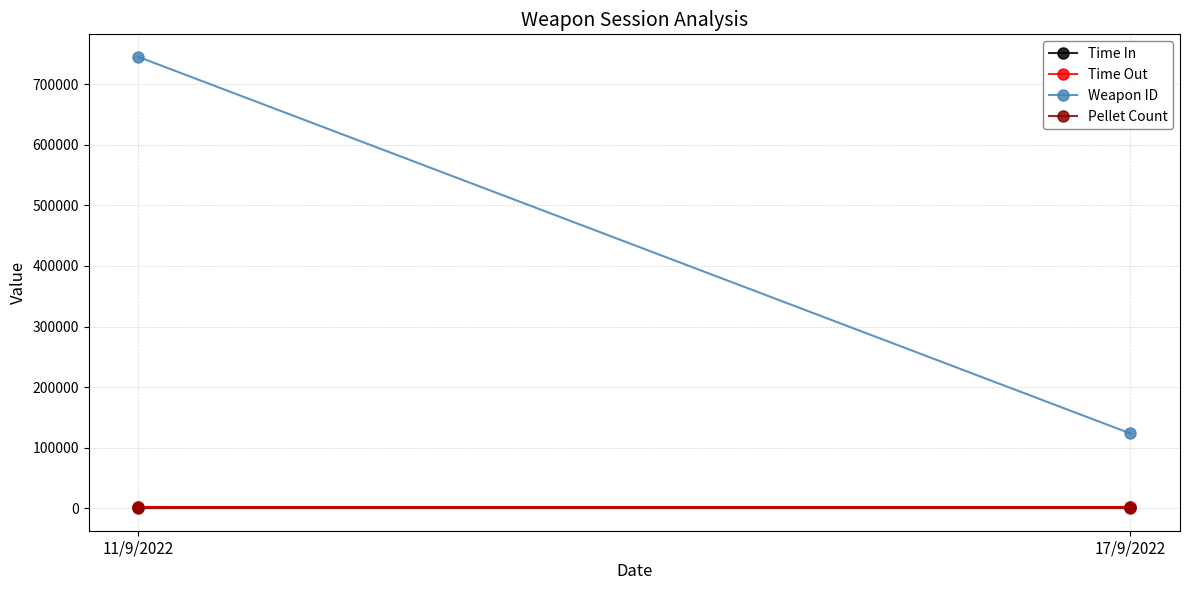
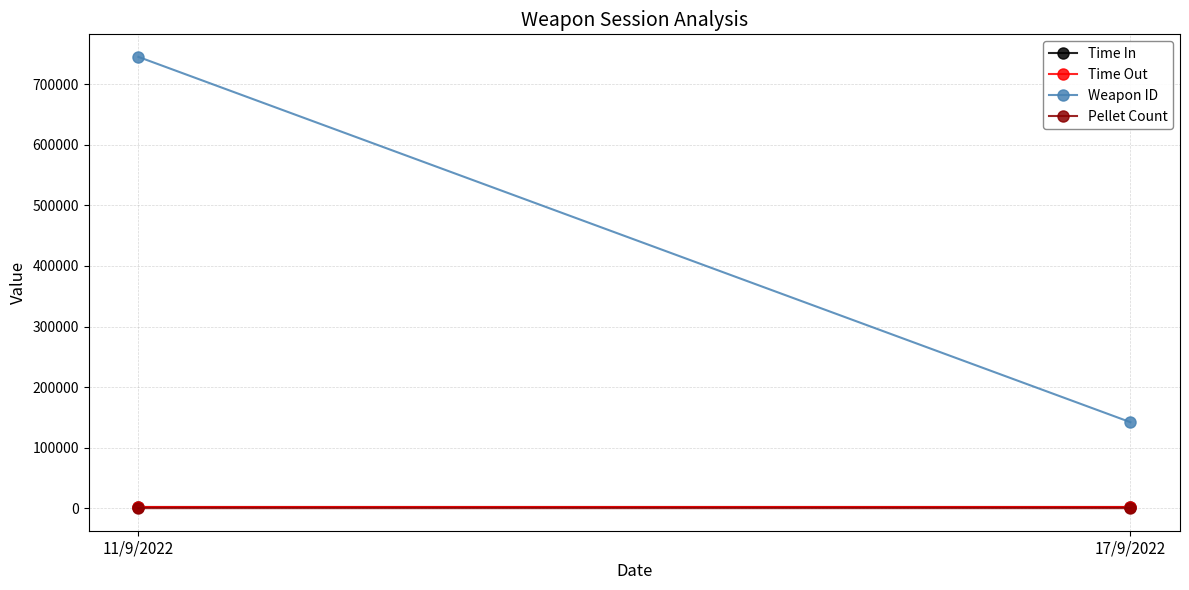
Weapon ID, 17/9/2022: 120000 -> 140000
